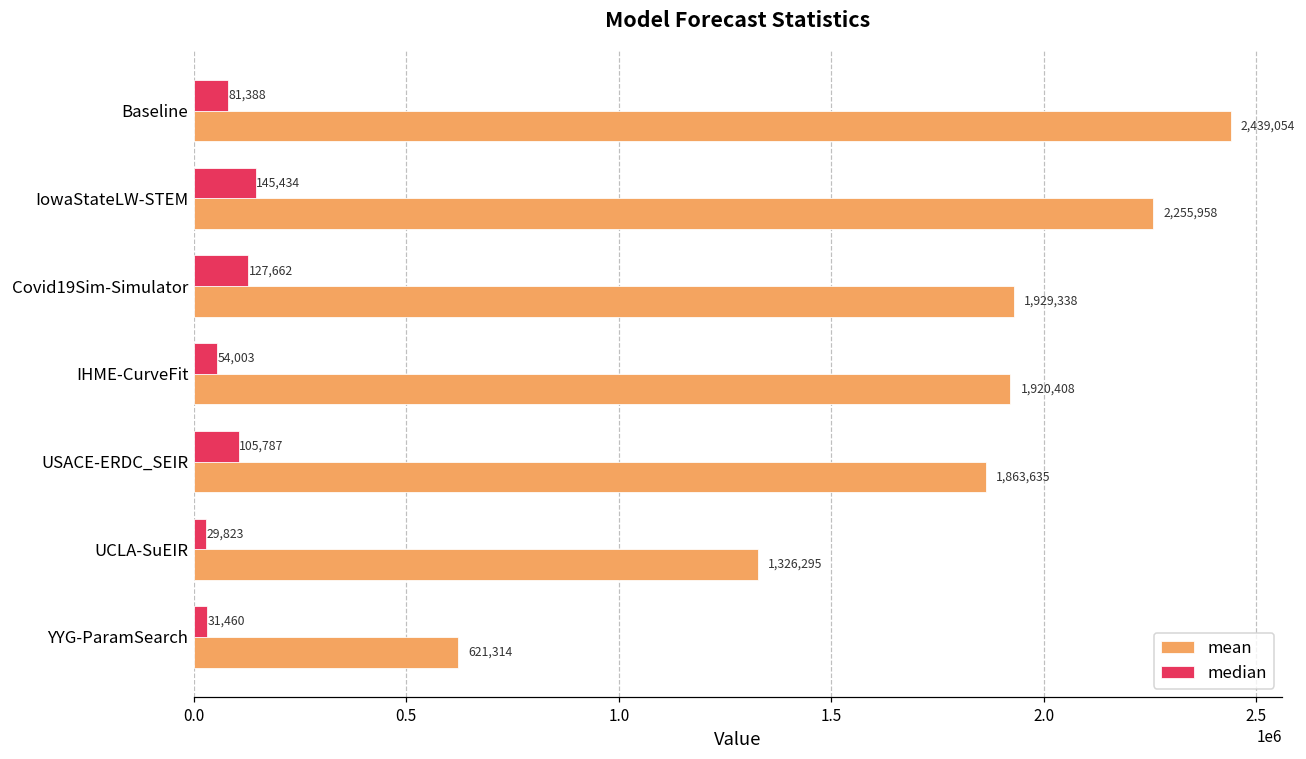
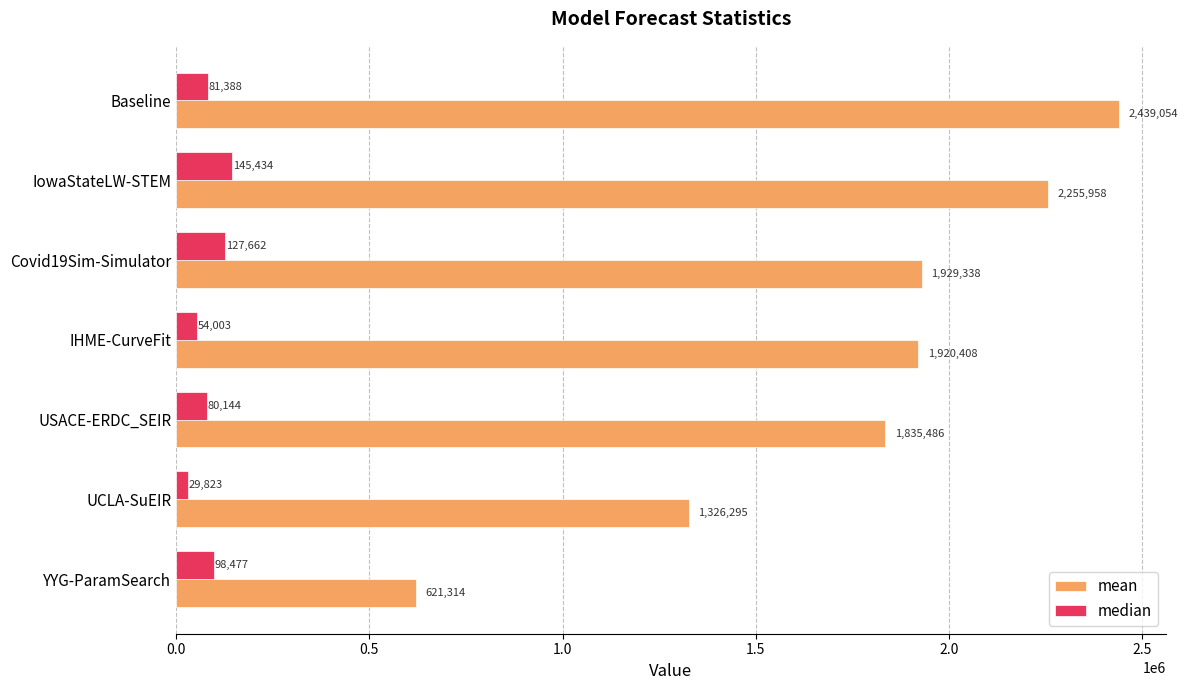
median, USACE-ERDC_SEIR: 105,787 -> 80,144
mean, USACE-ERDC_SEIR: 1,863,635 -> 1,835,486
median, YYG-ParamSearch: 31,460 -> 98,477
